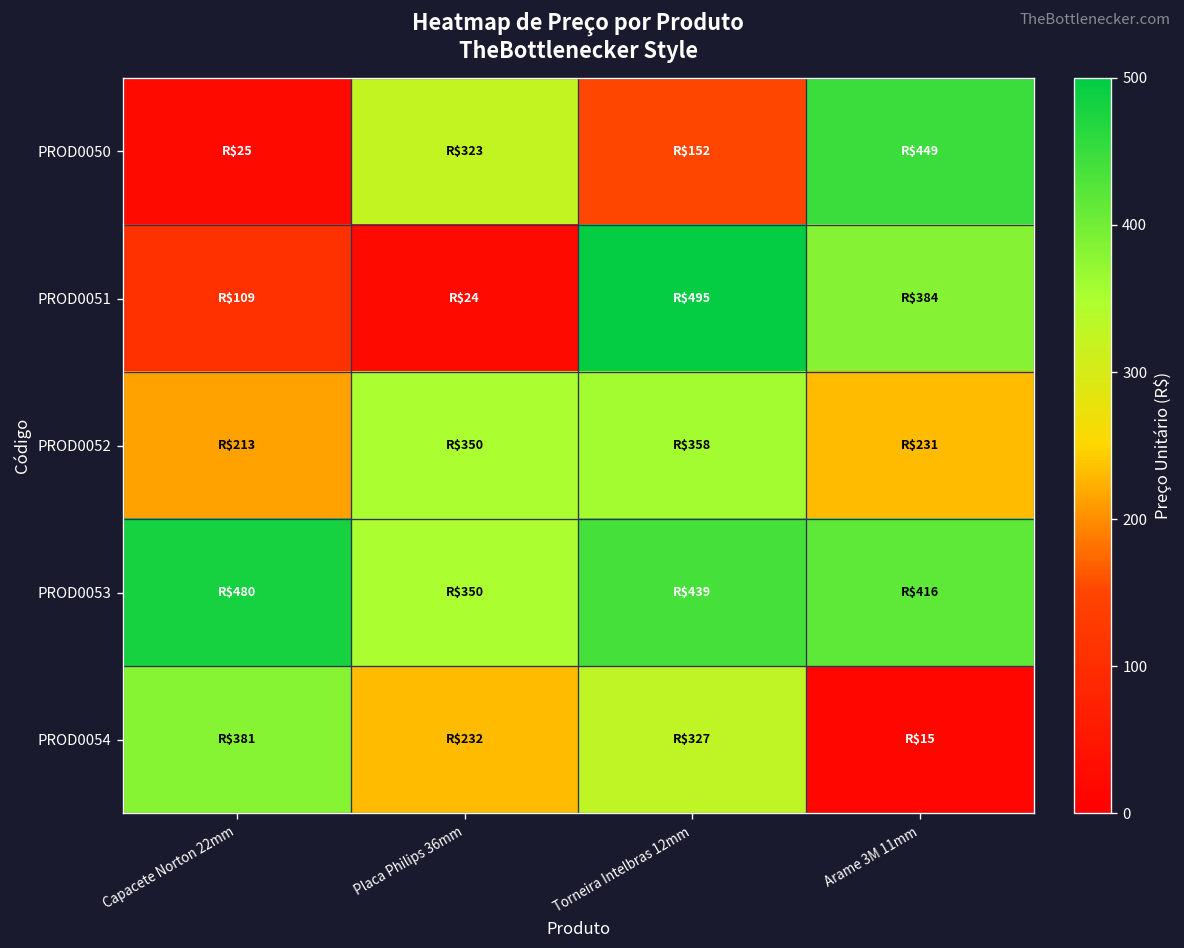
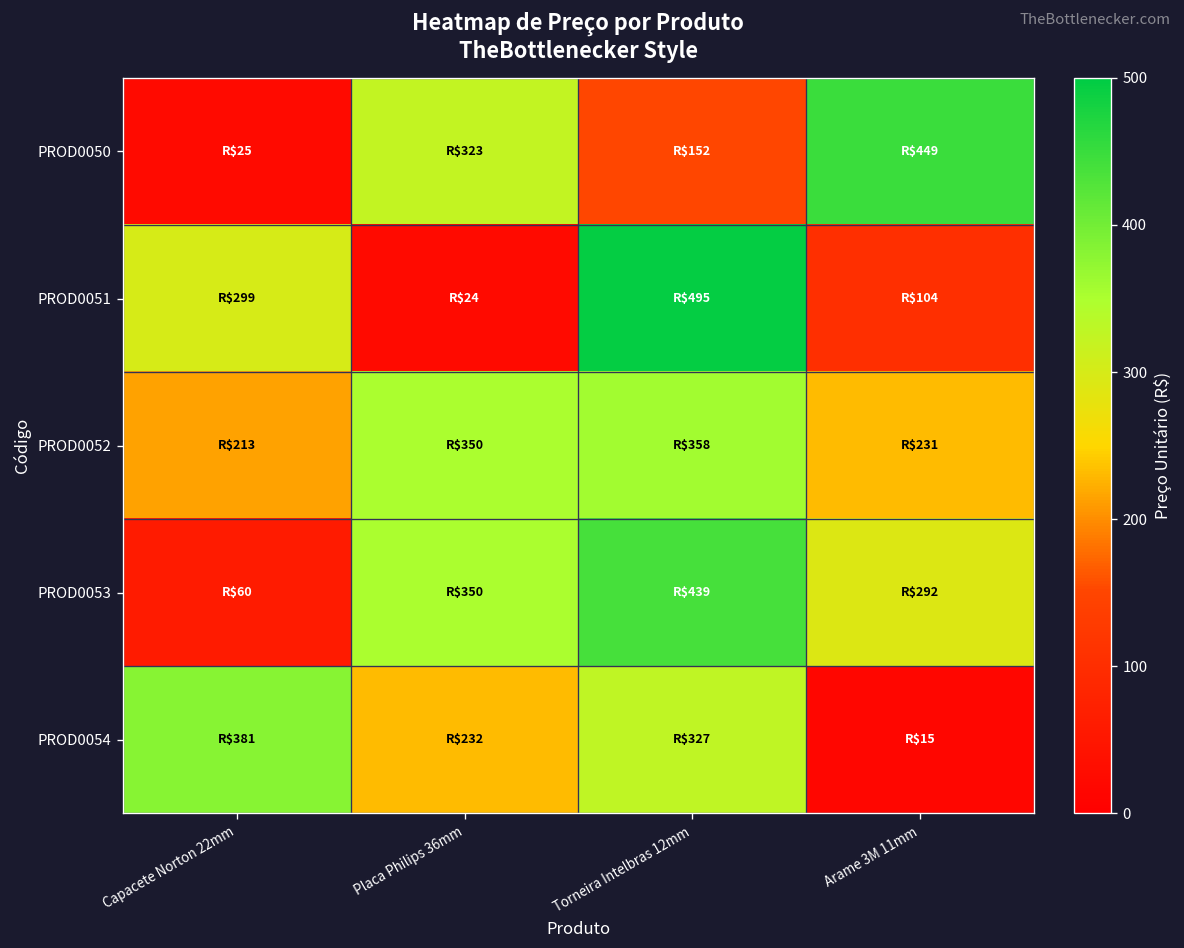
PROD0051, Capacete Norton 22mm: $109 -> $299
PROD0051, Arame 3M 11mm: $384 -> $104
PROD0053, Capacete Norton 22mm: $480 -> $60
PROD0053, Arame 3M 11mm: $416 -> $292
